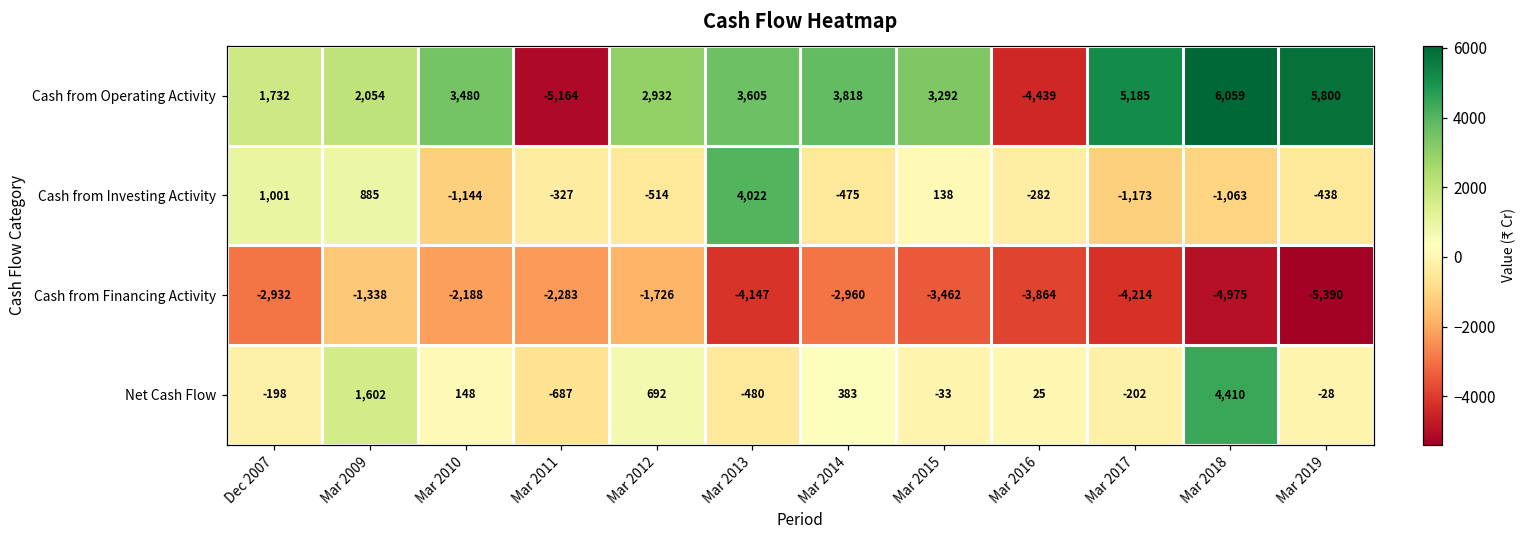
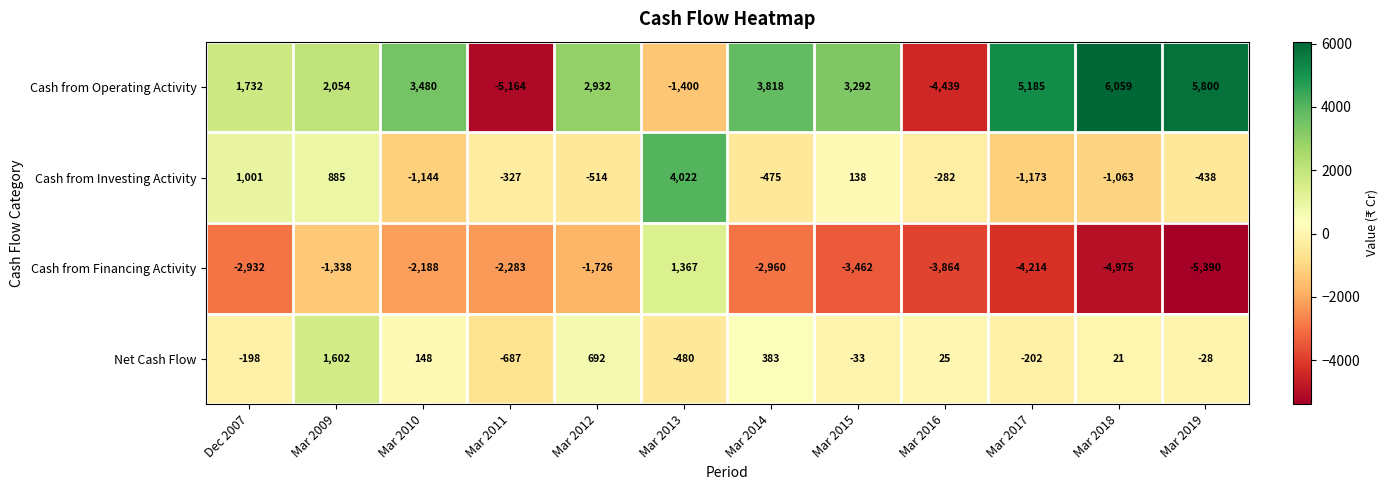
Cash from Operating Activity, Mar 2013: 3,605 -> -1,400
Cash from Financing Activity, Mar 2013: -4,147 -> 1,367
Net Cash Flow, Mar 2018: 4,410 -> 21
